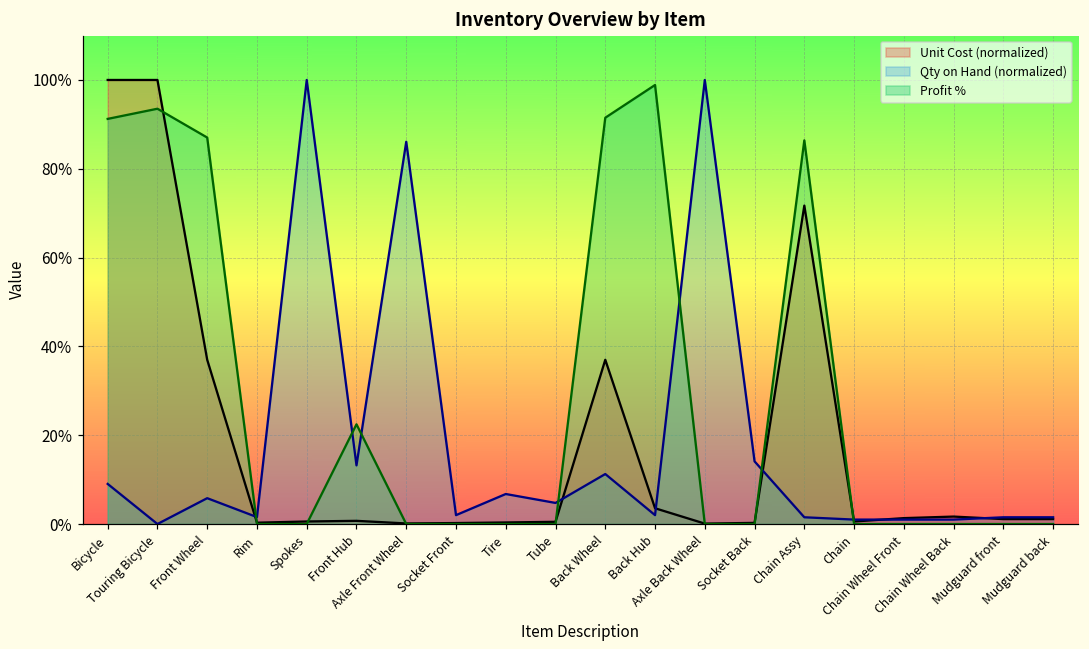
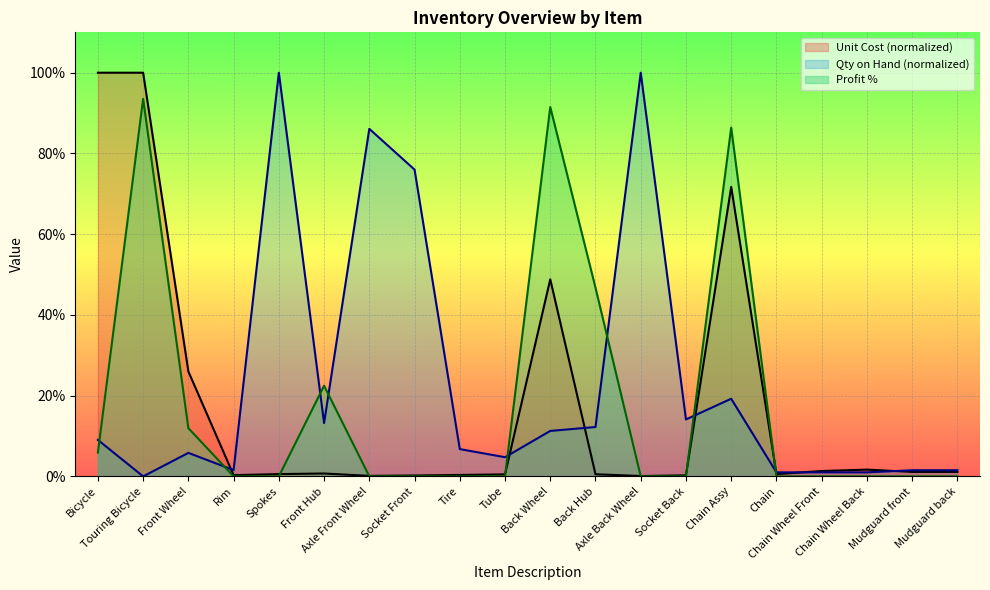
Profit %, Bicycle: 91% -> 6%
Unit Cost (normalized), Front Wheel: 37% -> 26%
Profit %, Front Wheel: 87% -> 12%
Qty on Hand (normalized), Socket Front: 2% -> 76%
Unit Cost (normalized), Back Wheel: 37% -> 49%
Unit Cost (normalized), Back Hub: 4% -> 1%
Qty on Hand (normalized), Back Hub: 2% -> 12%
Profit %, Back Hub: 99% -> 47%
Qty on Hand (normalized), Chain Assy: 2% -> 19%
